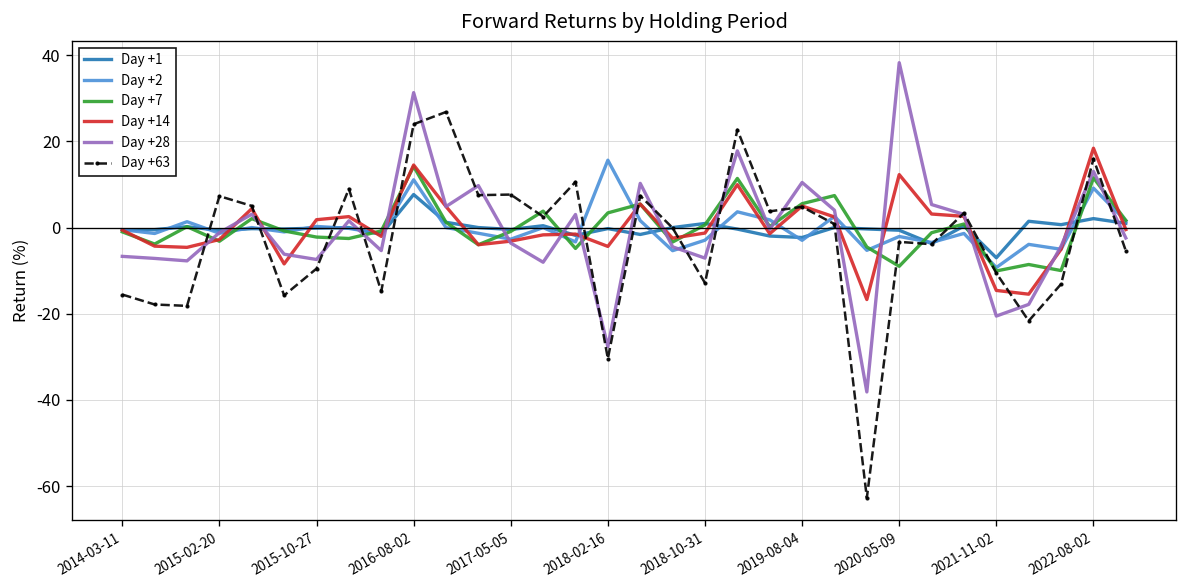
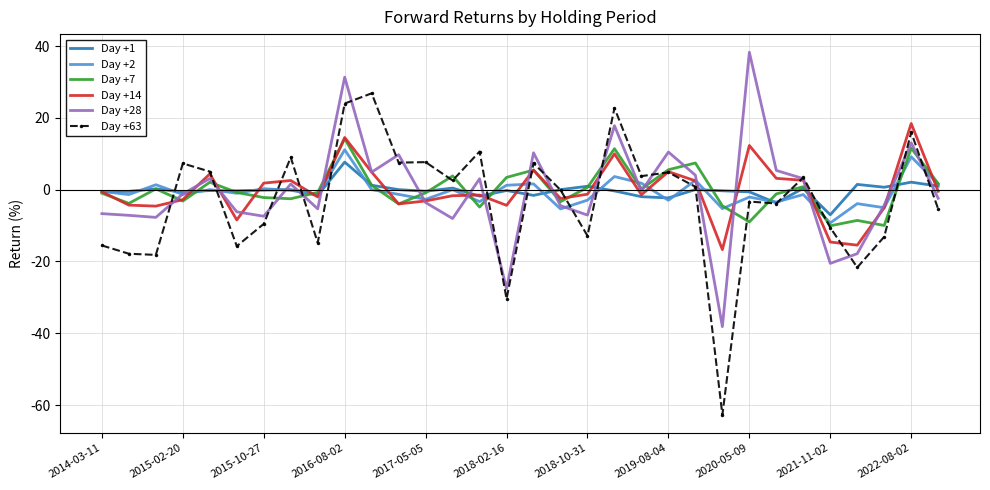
Day +2, 2018-02-16: 16 -> 1
